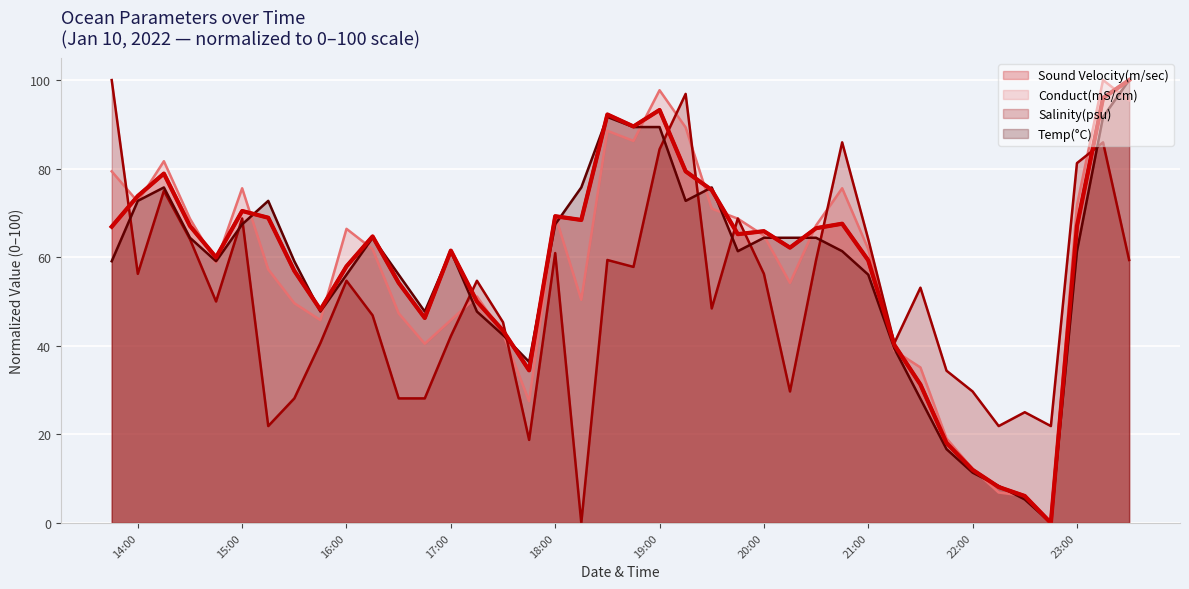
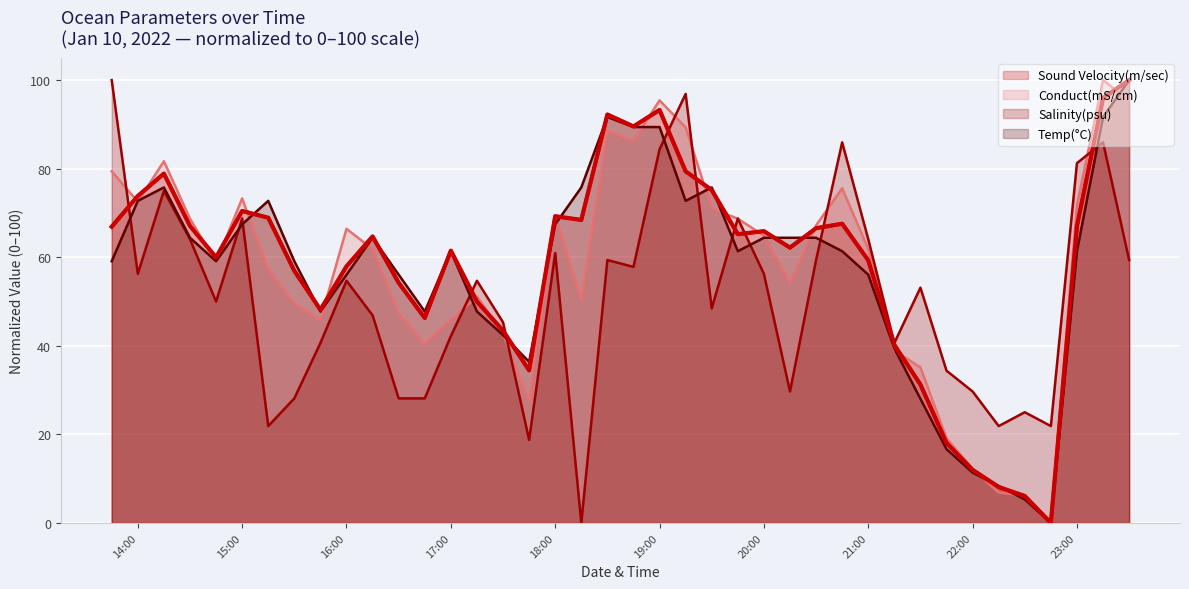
Conduct(mS/cm), 15:00: 76 -> 73
Conduct(mS/cm), 19:00: 98 -> 95
